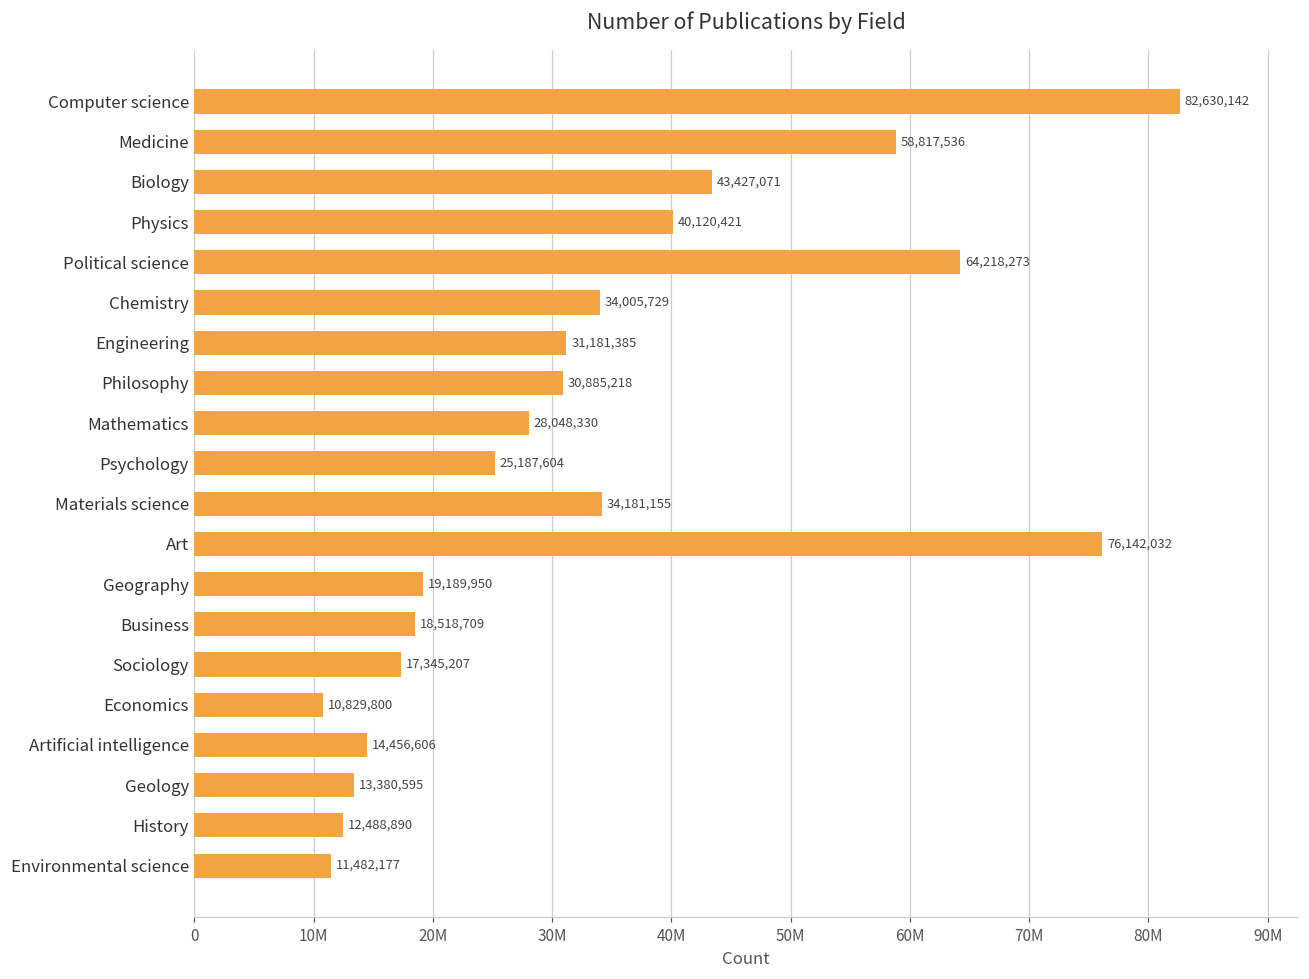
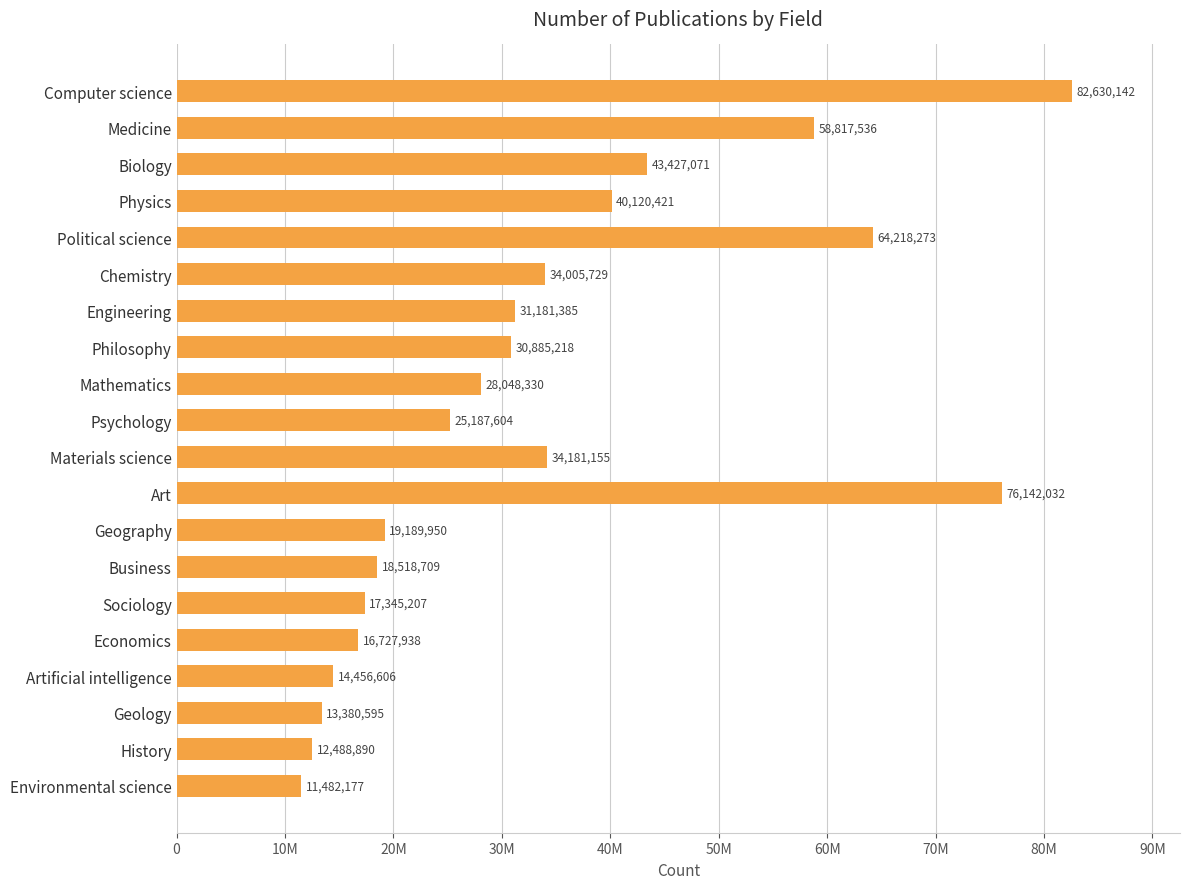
Economics: 10,829,800 -> 16,727,938
